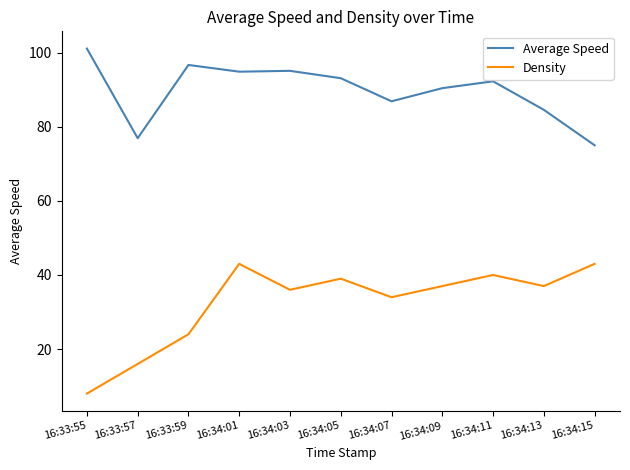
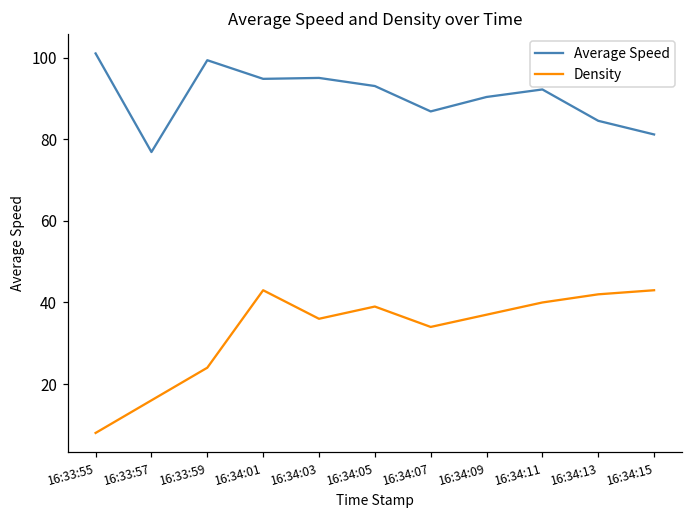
Average Speed, 16:33:59: 97 -> 99
Density, 16:34:13: 37 -> 42
Average Speed, 16:34:15: 75 -> 81
